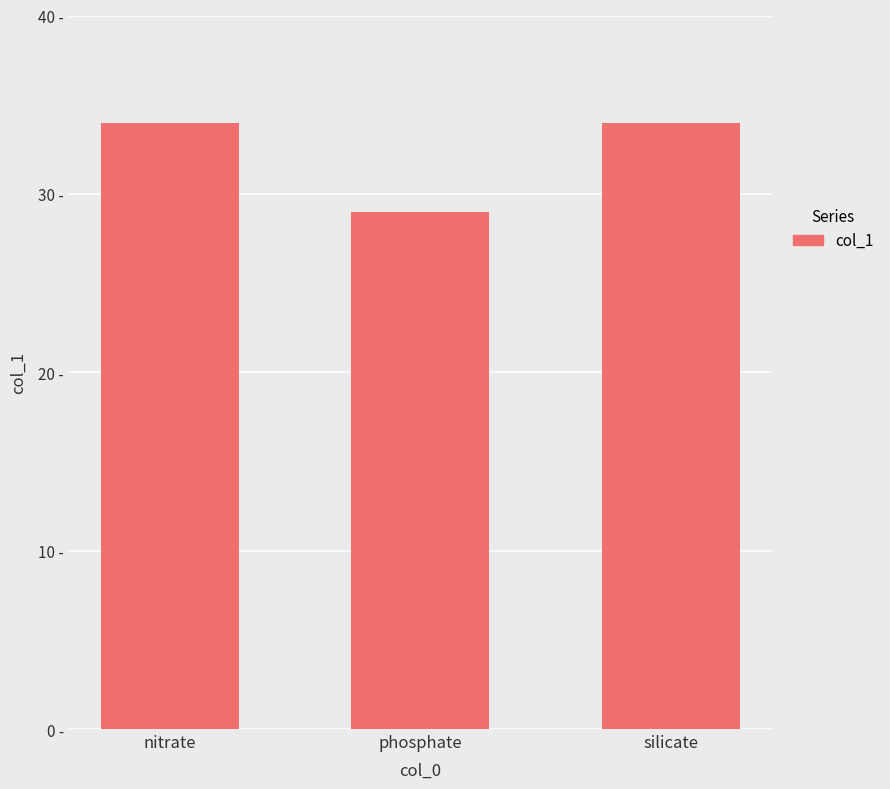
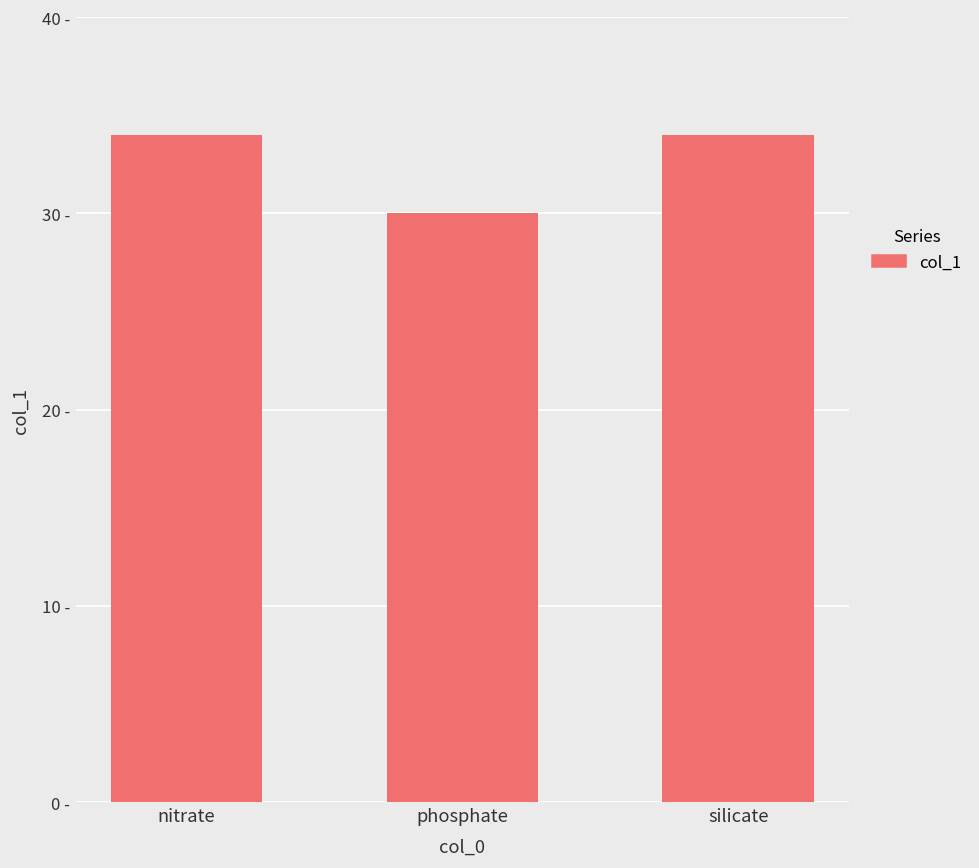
phosphate: 29 - -> 30 -
